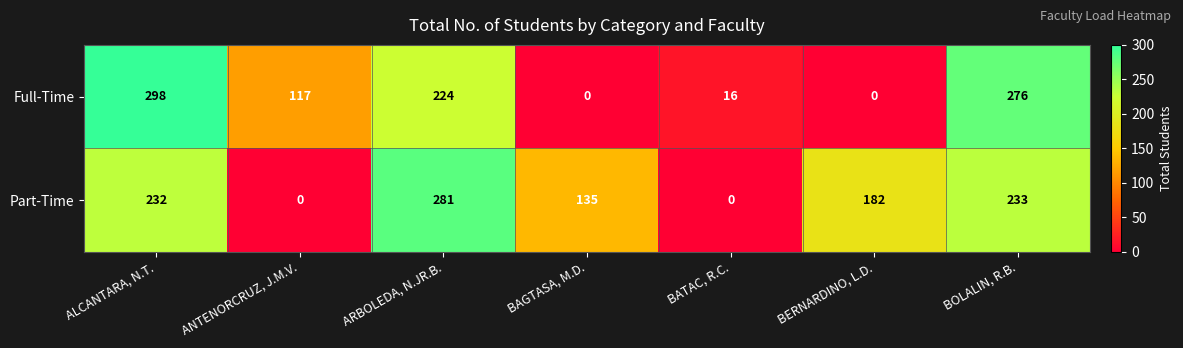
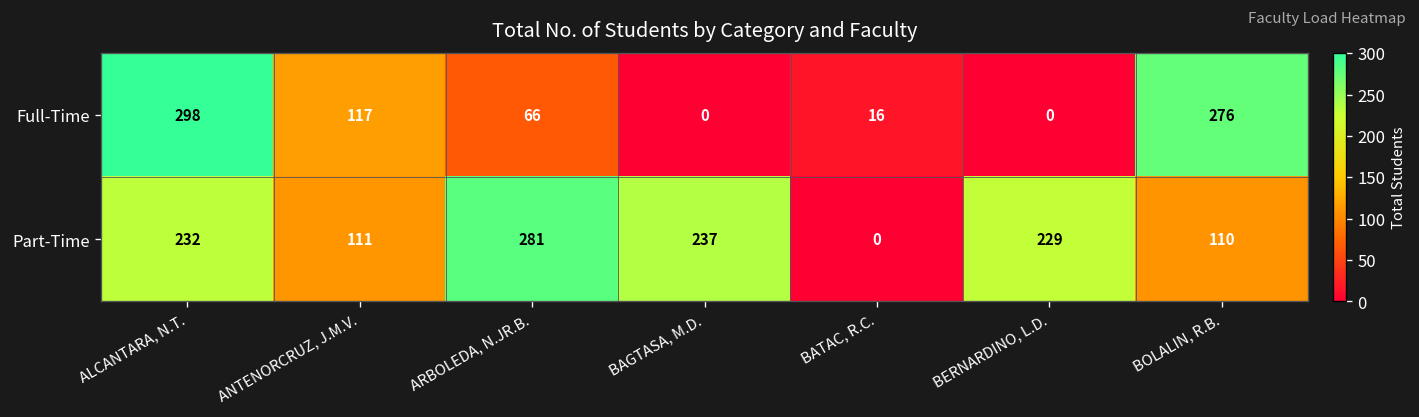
Full-Time, ARBOLEDA, N.JR.B.: 224 -> 66
Part-Time, ANTENORCRUZ, J.M.V.: 0 -> 111
Part-Time, BAGTASA, M.D.: 135 -> 237
Part-Time, BERNARDINO, L.D.: 182 -> 229
Part-Time, BOLALIN, R.B.: 233 -> 110
